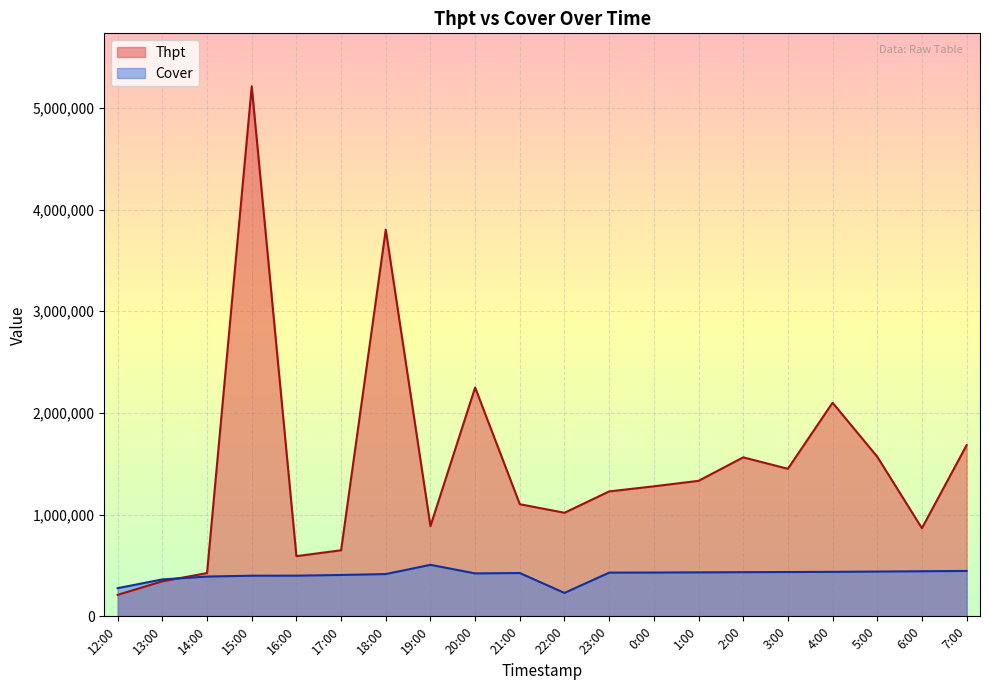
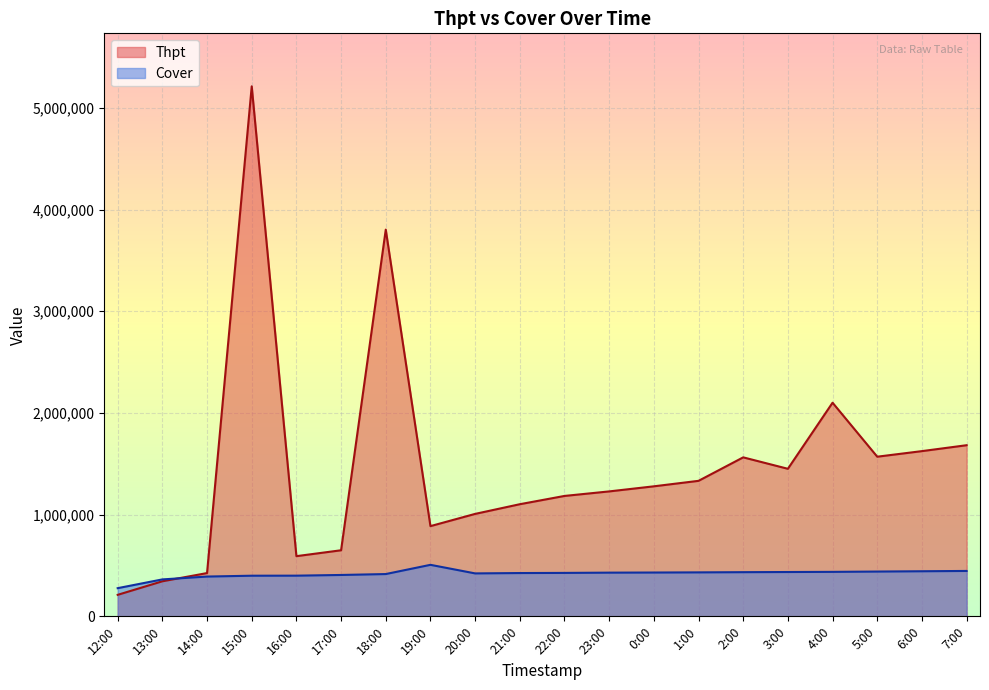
Thpt, 20:00: 2,250,000 -> 1,010,000
Thpt, 22:00: 1,020,000 -> 1,180,000
Cover, 22:00: 230,000 -> 430,000
Thpt, 6:00: 870,000 -> 1,620,000
